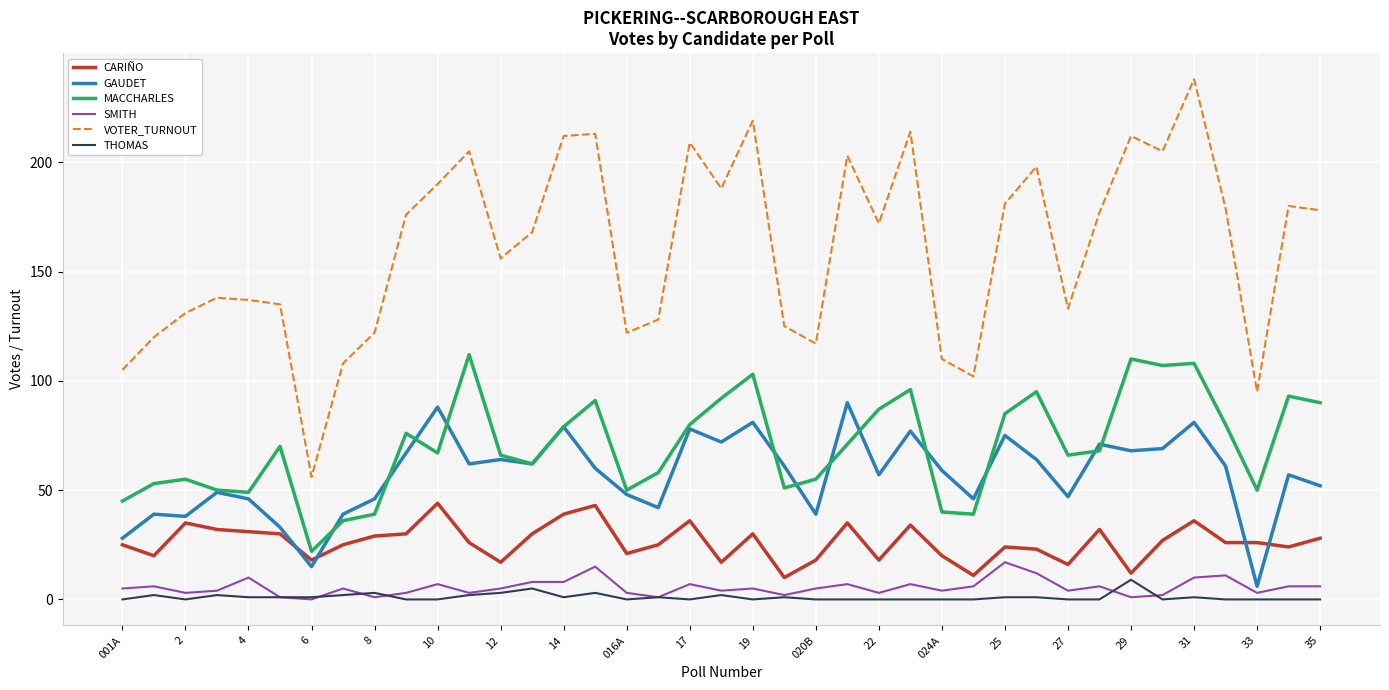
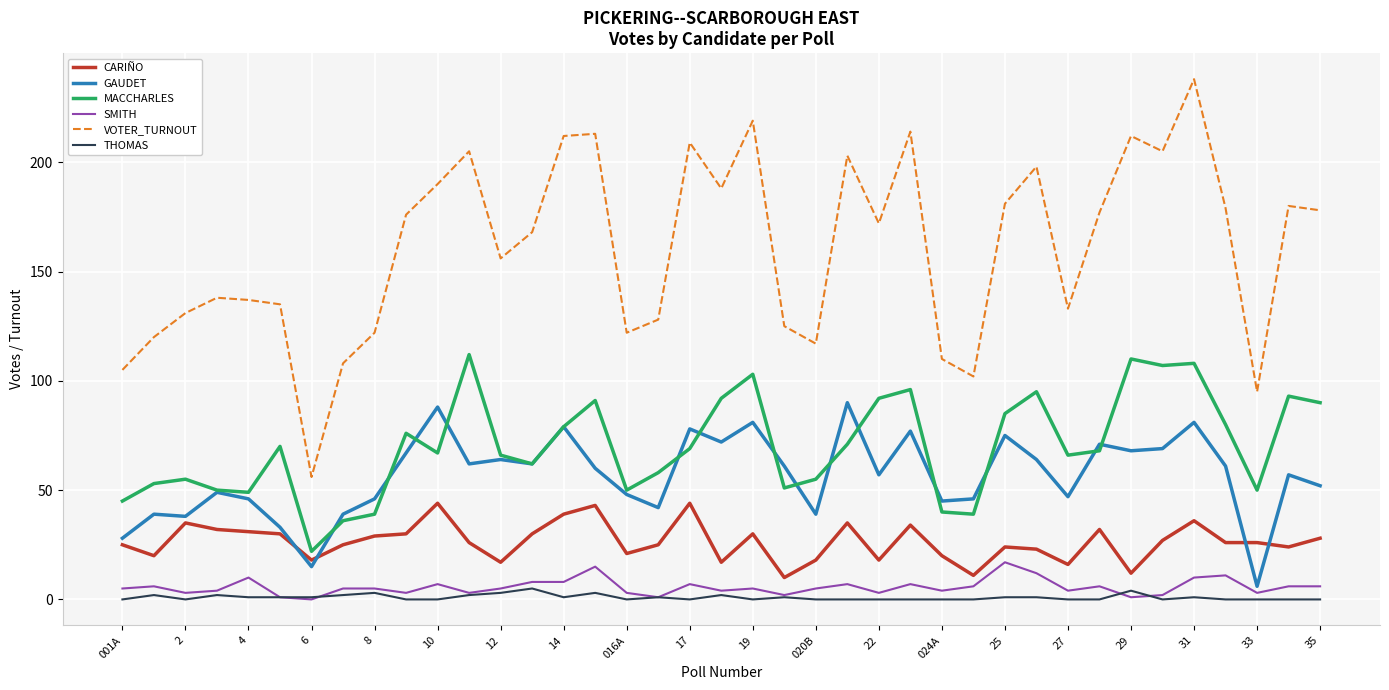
SMITH, 8: 1 -> 5
CARIÑO, 17: 36 -> 44
MACCHARLES, 17: 80 -> 69
MACCHARLES, 22: 87 -> 92
GAUDET, 024A: 59 -> 45
THOMAS, 29: 9 -> 4
